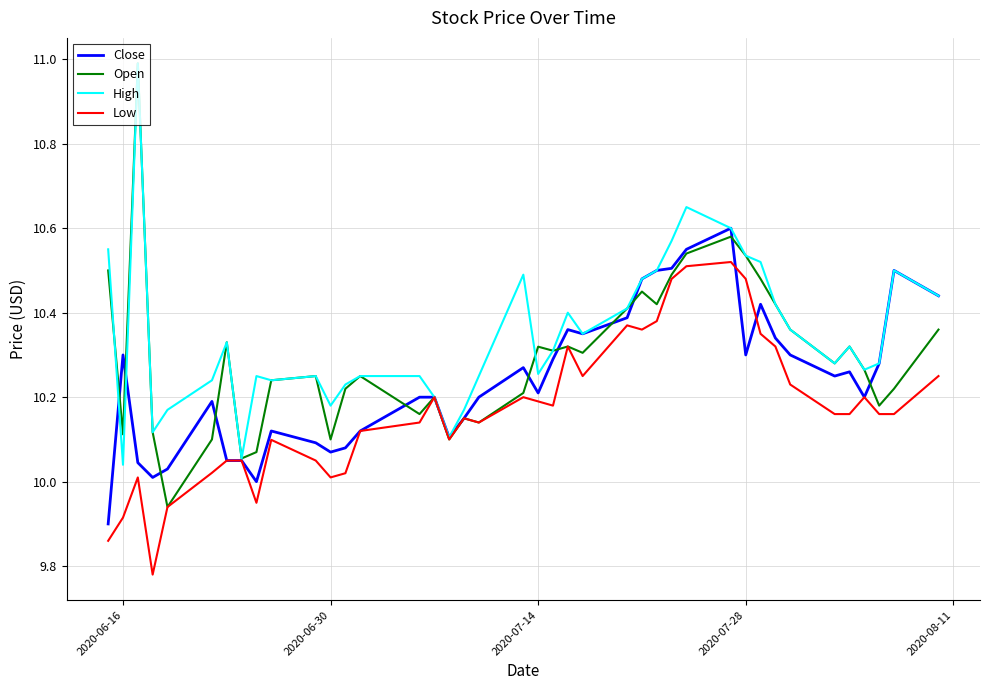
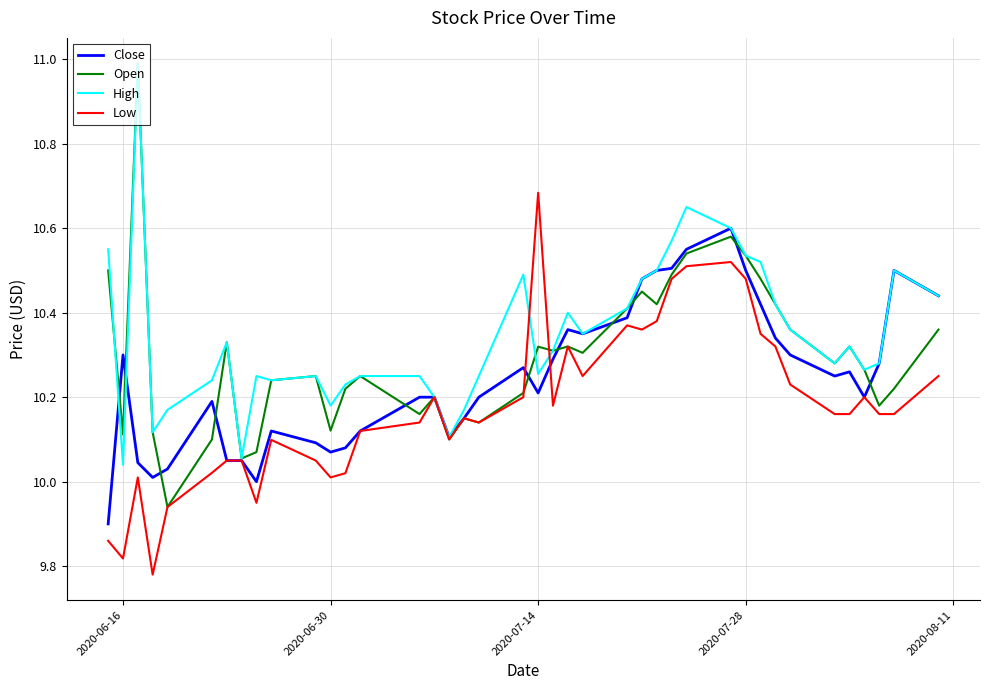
Low, 2020-06-16: 9.91 -> 9.82
Open, 2020-06-30: 10.10 -> 10.12
Low, 2020-07-14: 10.19 -> 10.68
Close, 2020-07-28: 10.3 -> 10.5
